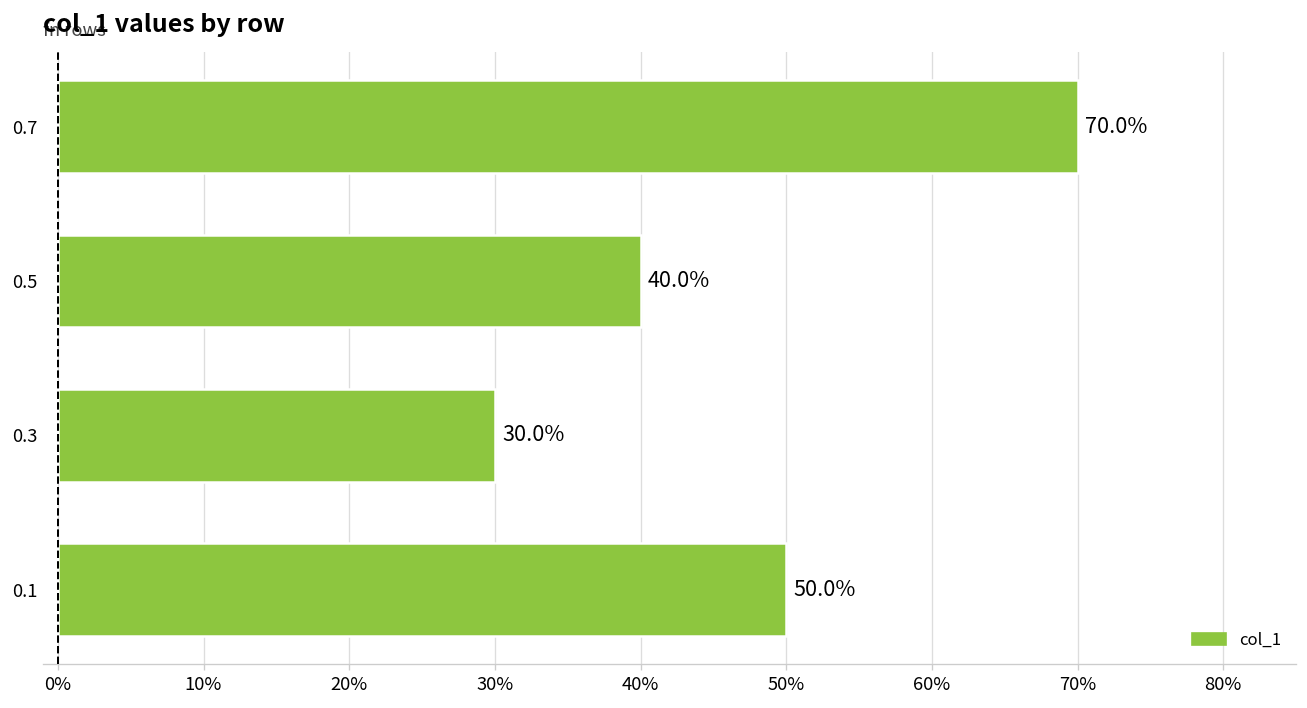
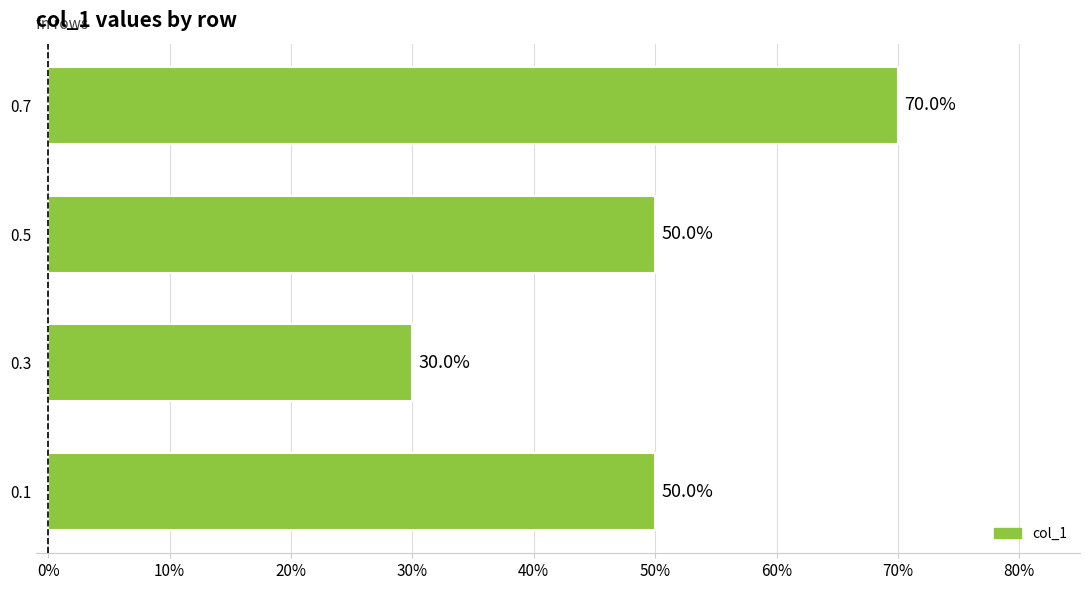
0.5: 40.0% -> 50.0%
